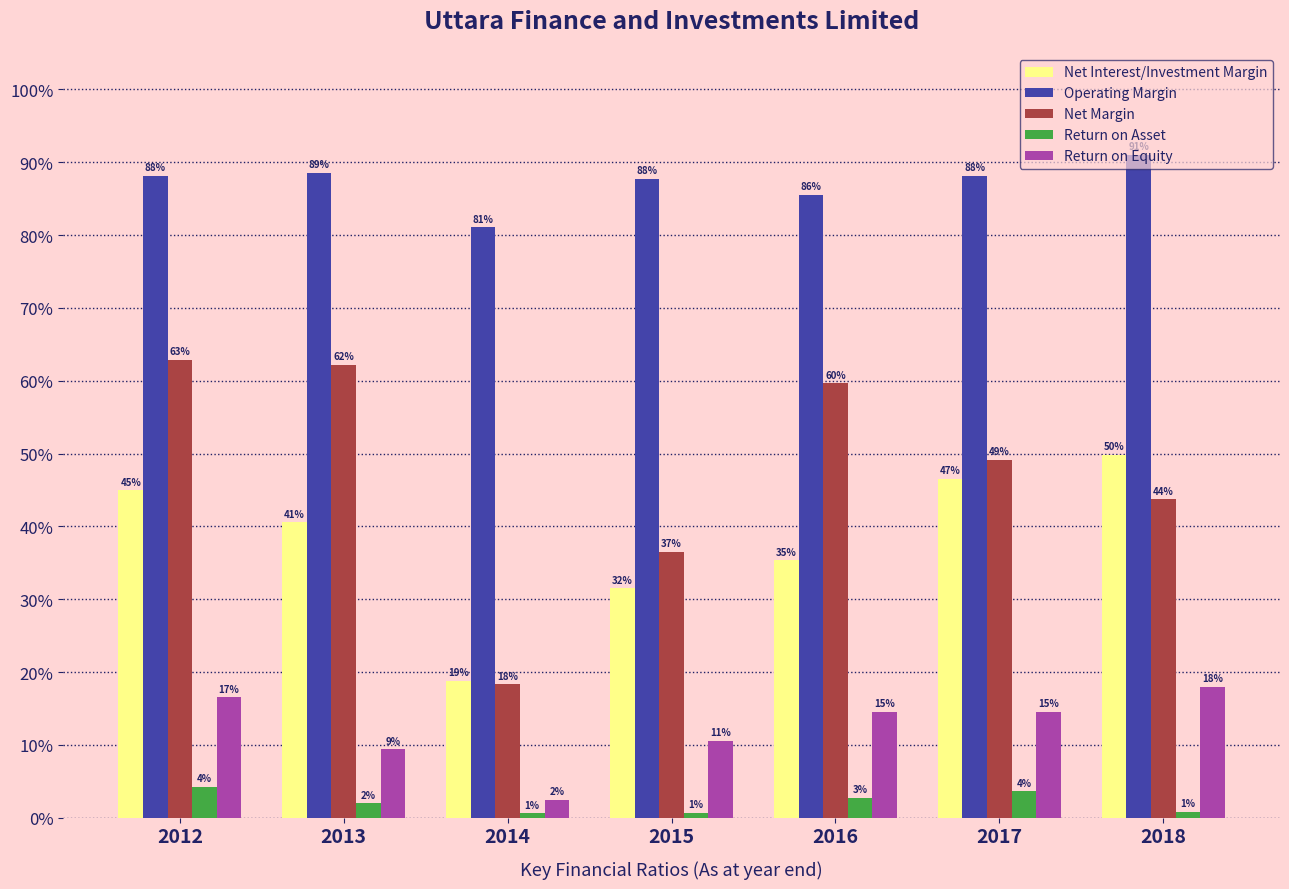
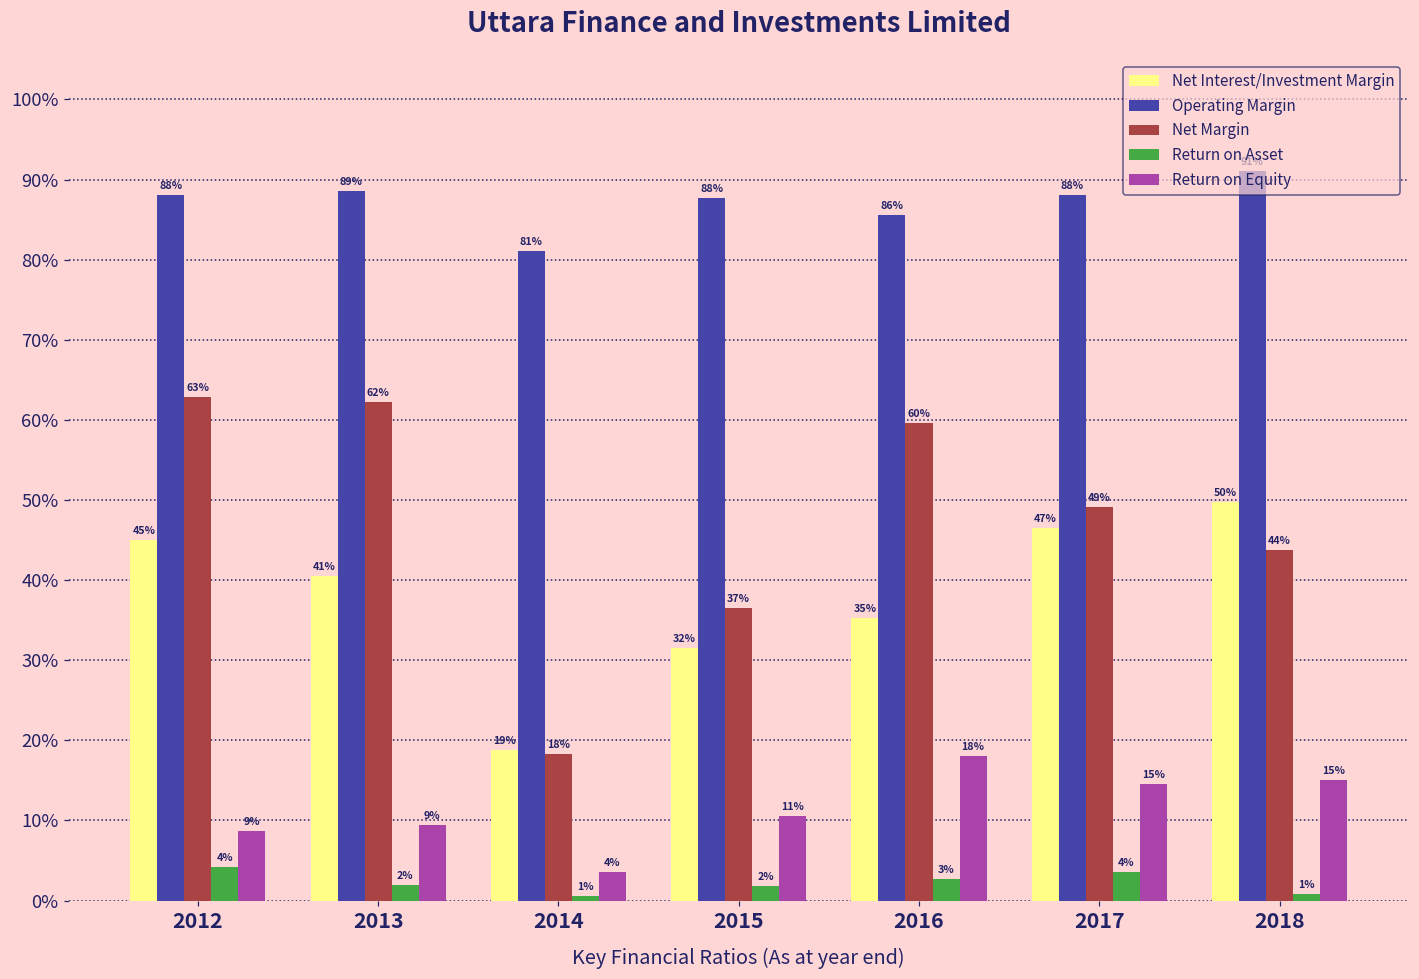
Return on Equity, 2012: 17% -> 9%
Return on Equity, 2014: 2% -> 4%
Return on Asset, 2015: 1% -> 2%
Return on Equity, 2016: 15% -> 18%
Return on Equity, 2018: 18% -> 15%
